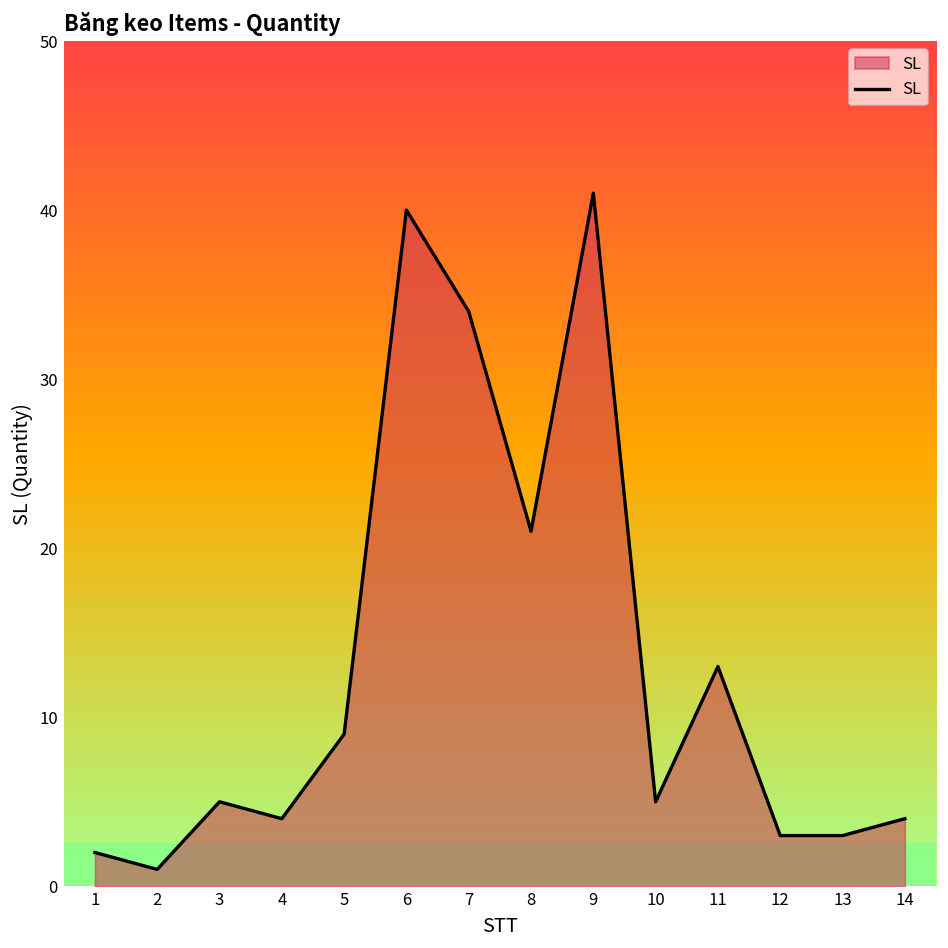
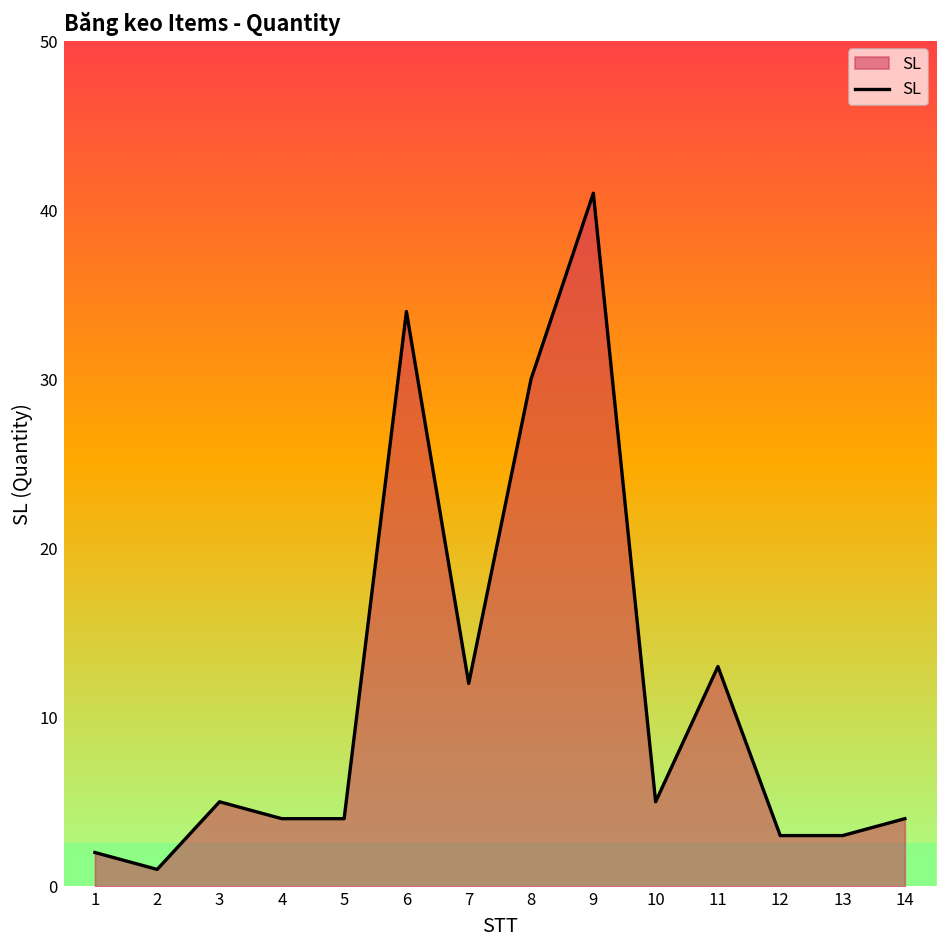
5: 9 -> 4
6: 40 -> 34
7: 34 -> 12
8: 21 -> 30
